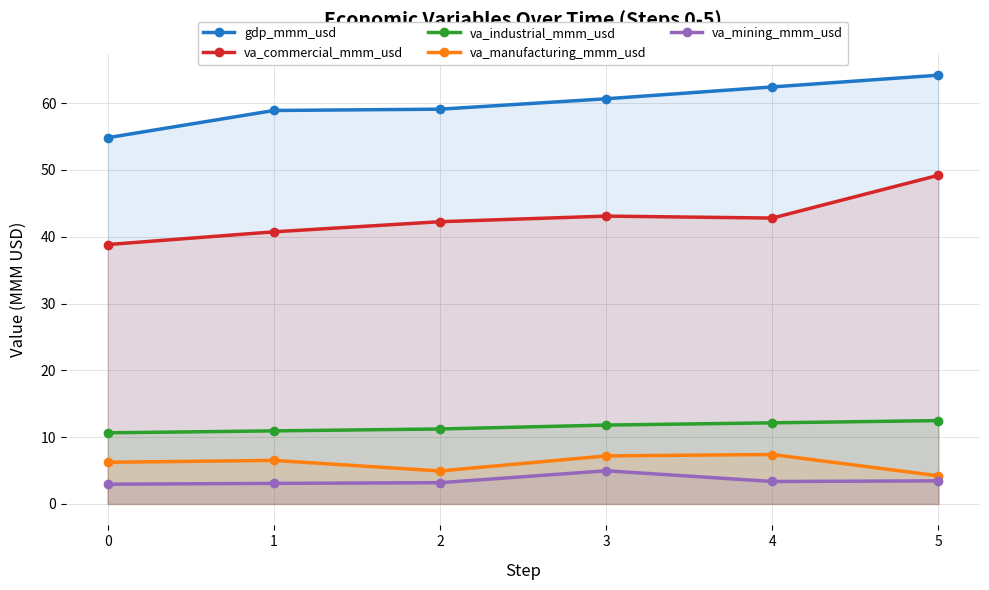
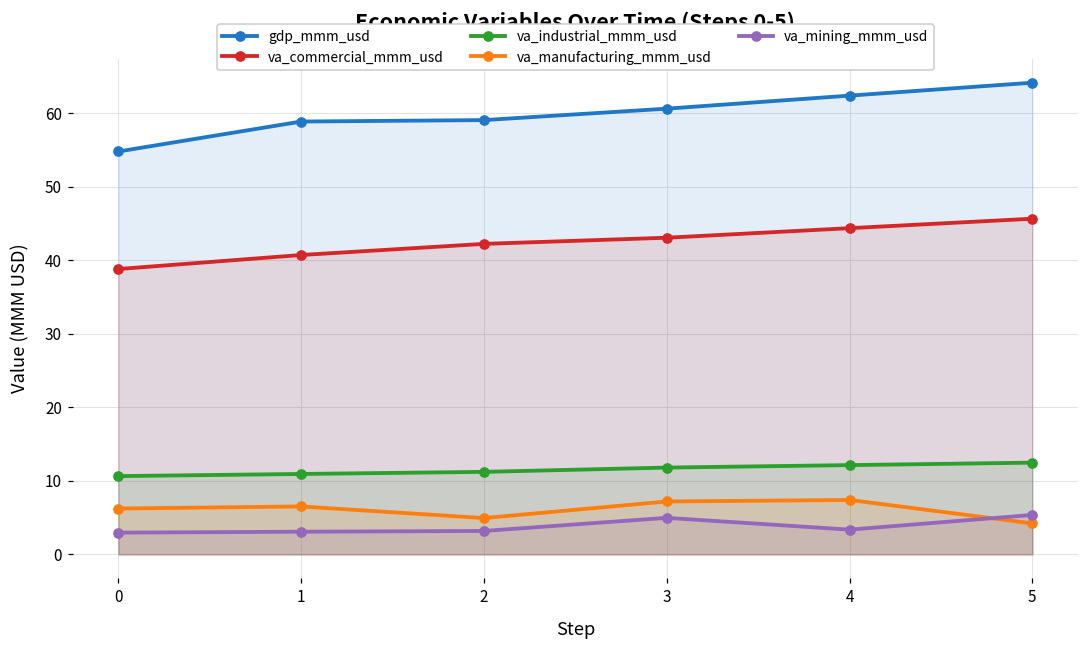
va_commercial_mmm_usd, 4: 43 -> 44
va_commercial_mmm_usd, 5: 49 -> 46
va_mining_mmm_usd, 5: 3 -> 5
